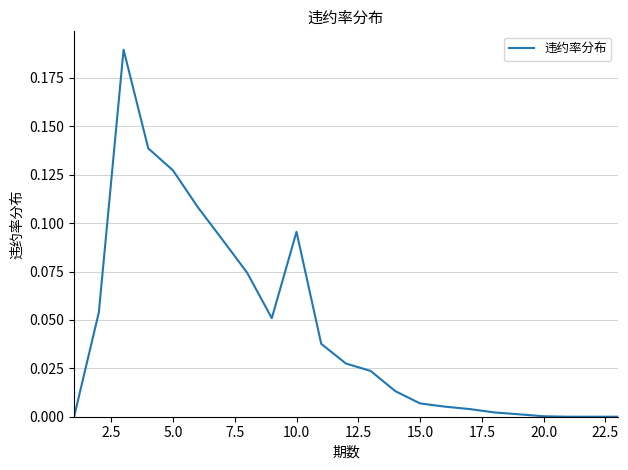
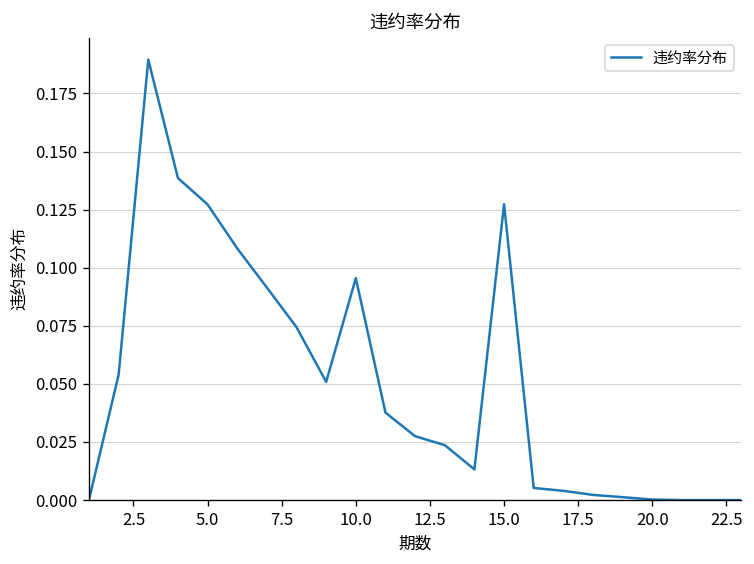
15.0: 0.007 -> 0.127
